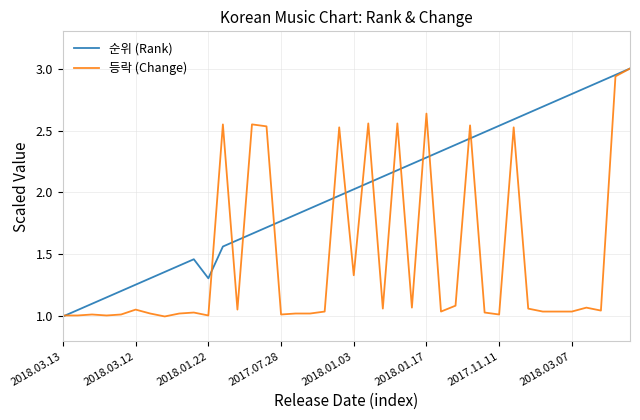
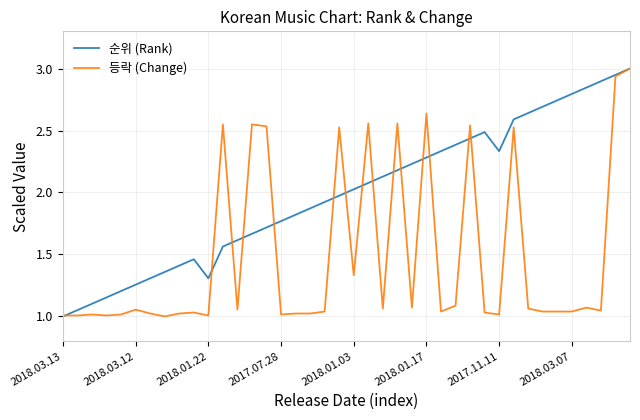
순위 (Rank), 2017.11.11: 2.54 -> 2.33
